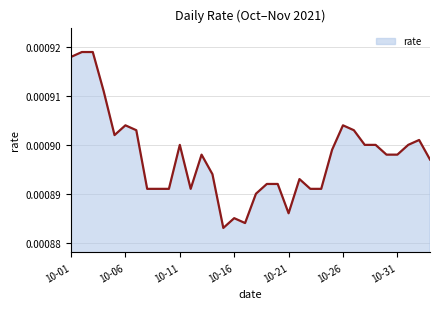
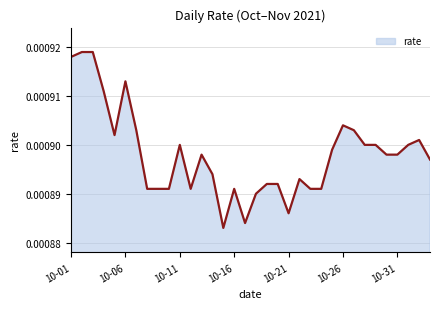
10-06: 0.000904 -> 0.000913
10-16: 0.000885 -> 0.000891
